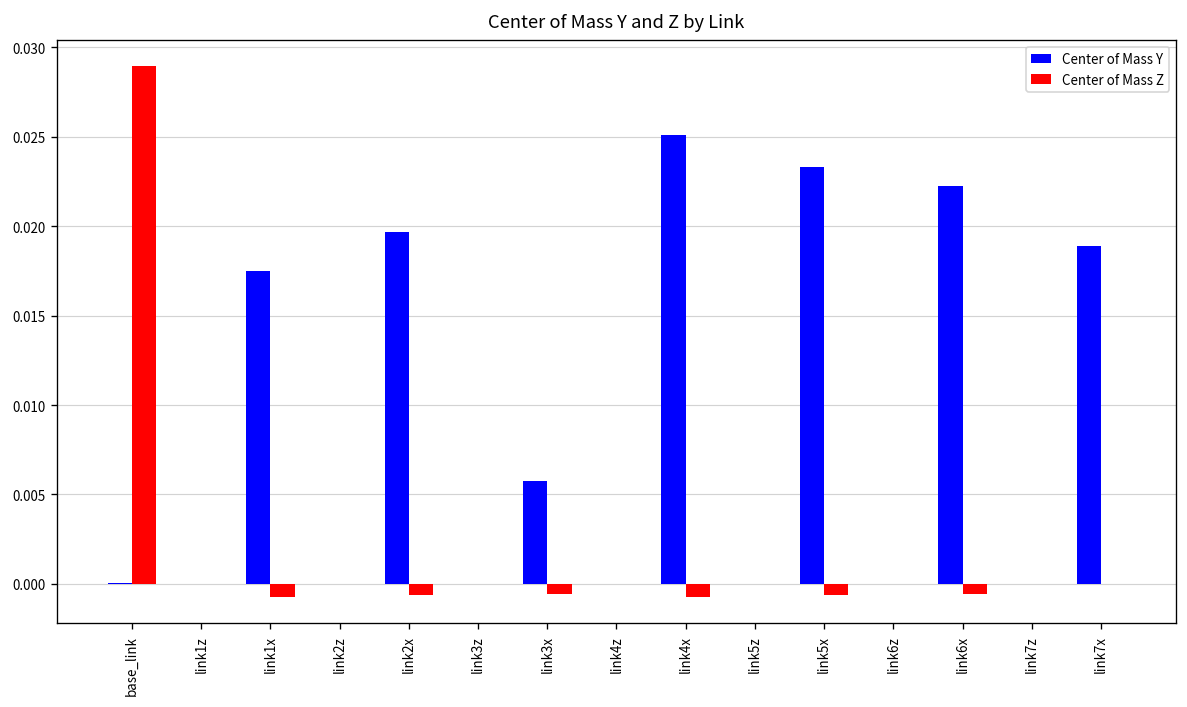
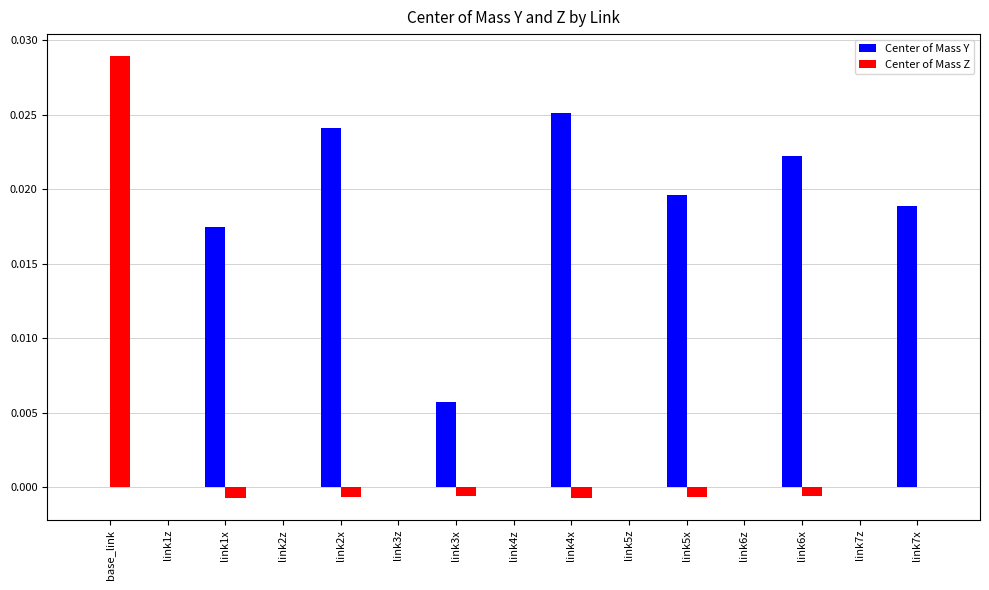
Center of Mass Y, link2x: 0.0197 -> 0.0241
Center of Mass Y, link5x: 0.0233 -> 0.0197
